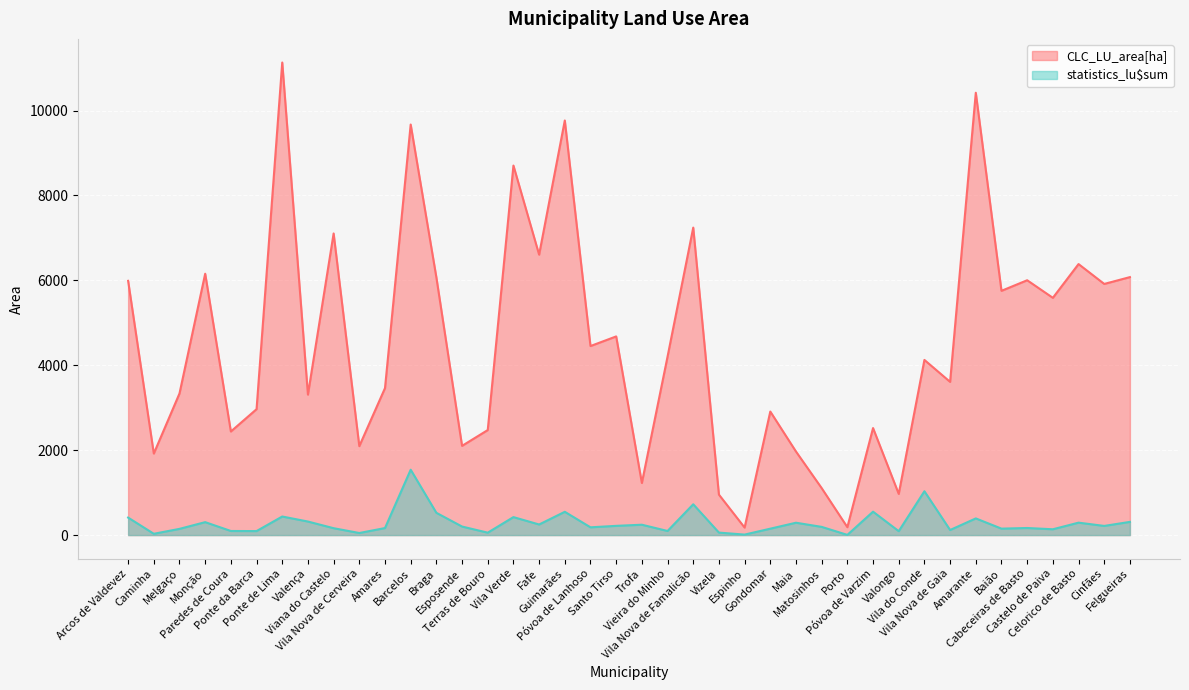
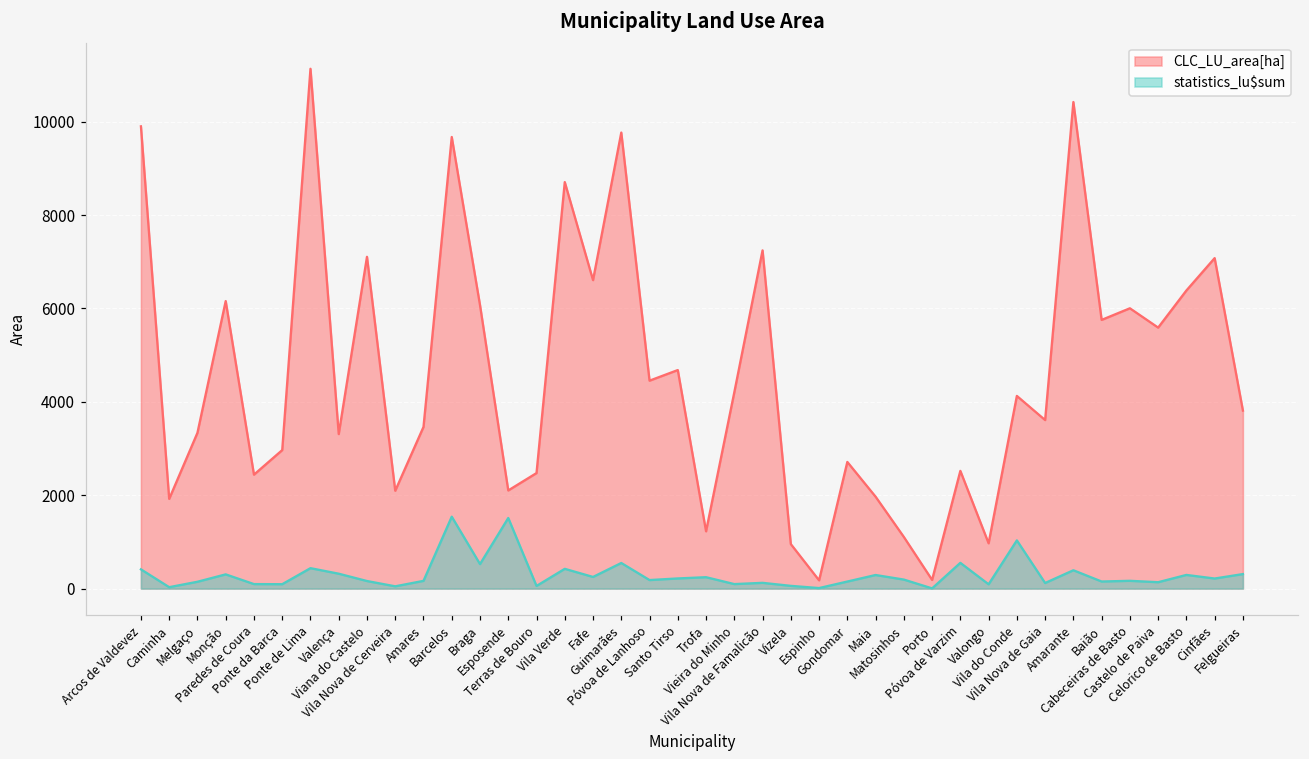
CLC_LU_area[ha], Arcos de Valdevez: 6000 -> 9900
statistics_lu$sum, Esposende: 200 -> 1500
statistics_lu$sum, Vila Nova de Famalicão: 700 -> 100
CLC_LU_area[ha], Gondomar: 2900 -> 2700
CLC_LU_area[ha], Cinfães: 5900 -> 7100
CLC_LU_area[ha], Felgueiras: 6100 -> 3800
